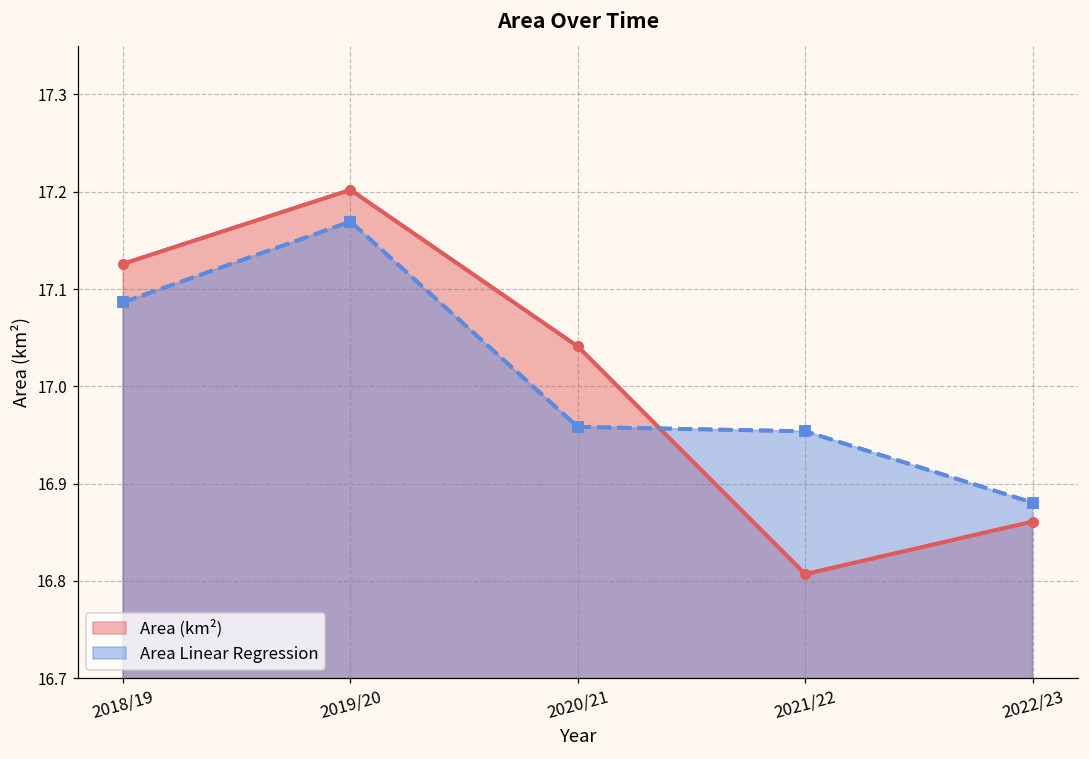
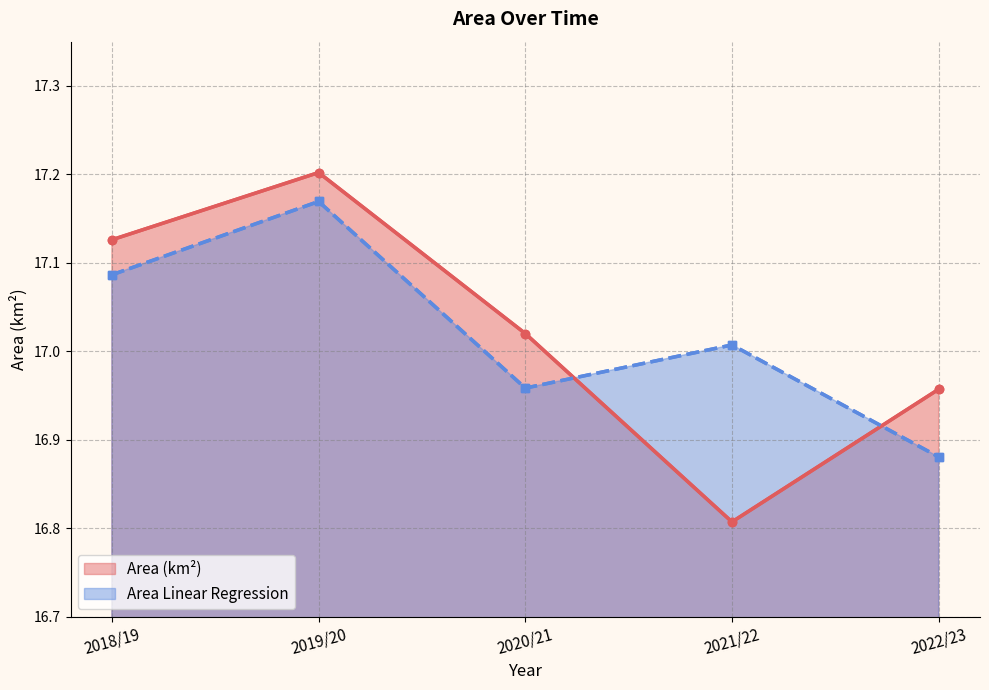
Area (km²), 2020/21: 17.04 -> 17.02
Area Linear Regression, 2021/22: 16.95 -> 17.01
Area (km²), 2022/23: 16.86 -> 16.96
